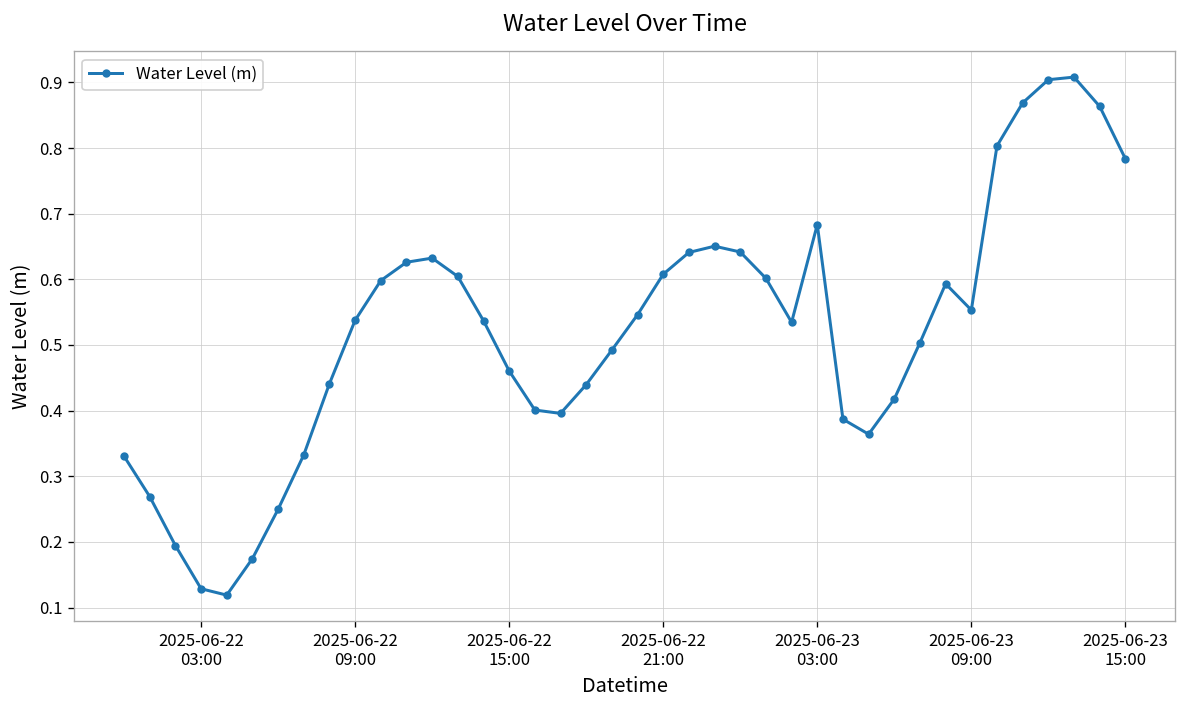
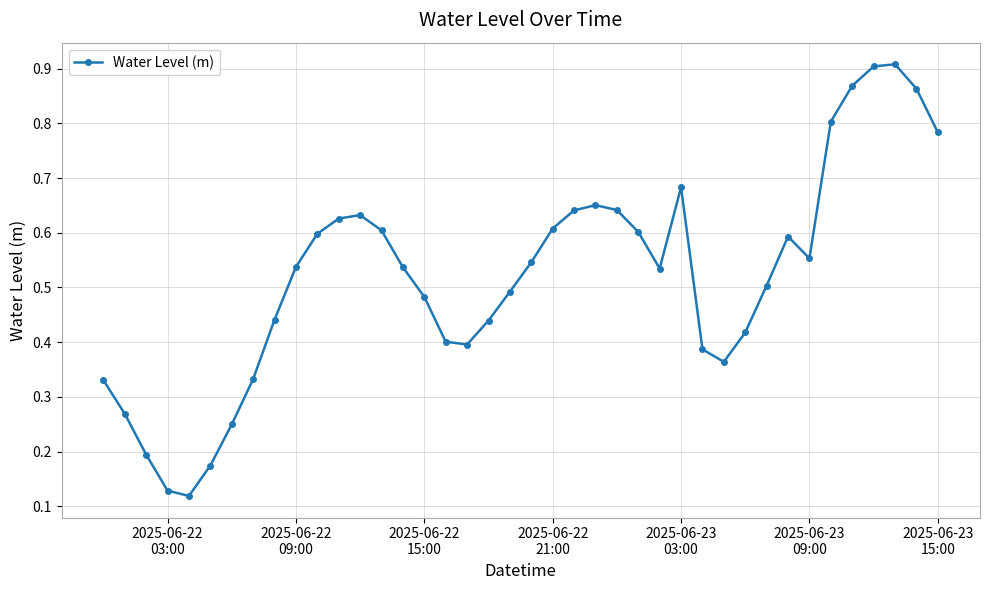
2025-06-22 15:00: 0.46 -> 0.48
